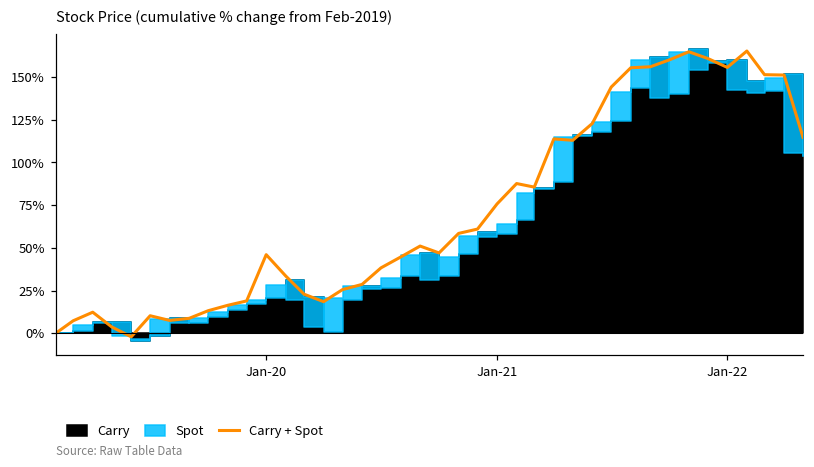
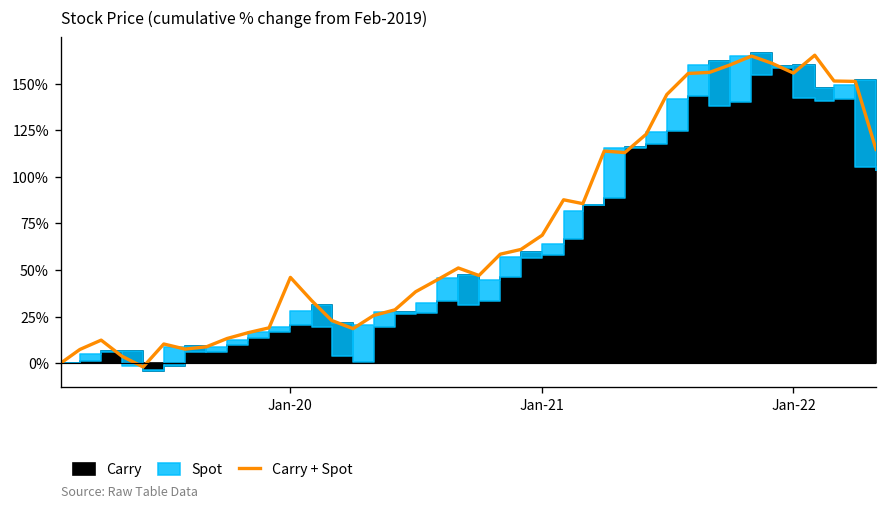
Carry + Spot, Jan-21: 76% -> 69%
